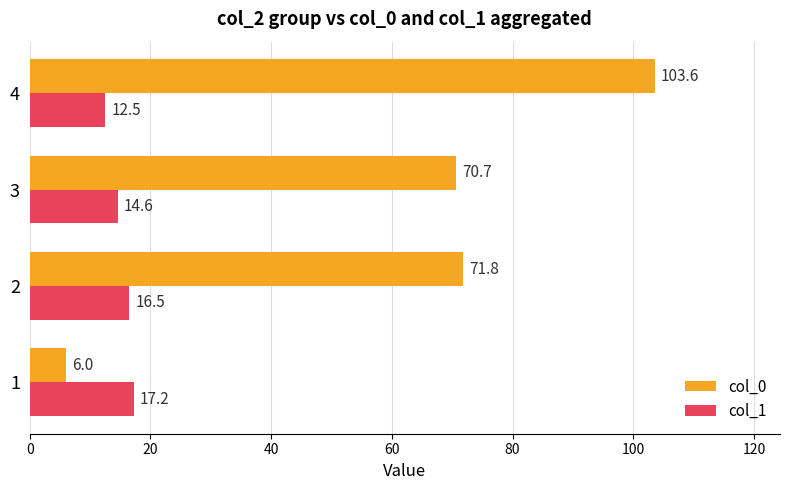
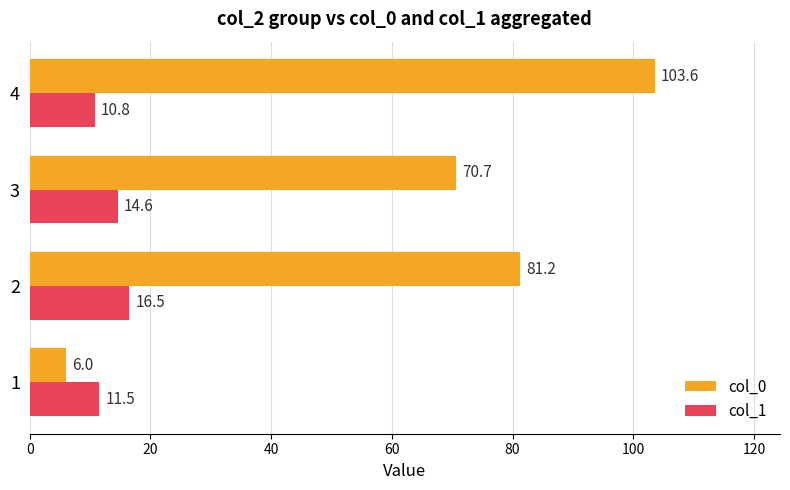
col_1, 4: 12.5 -> 10.8
col_0, 2: 71.8 -> 81.2
col_1, 1: 17.2 -> 11.5
